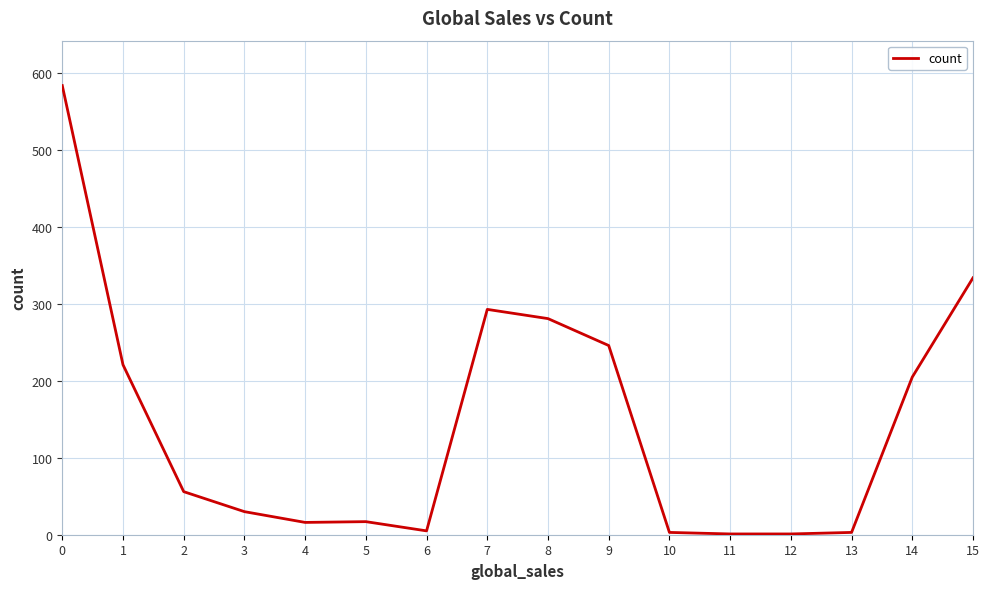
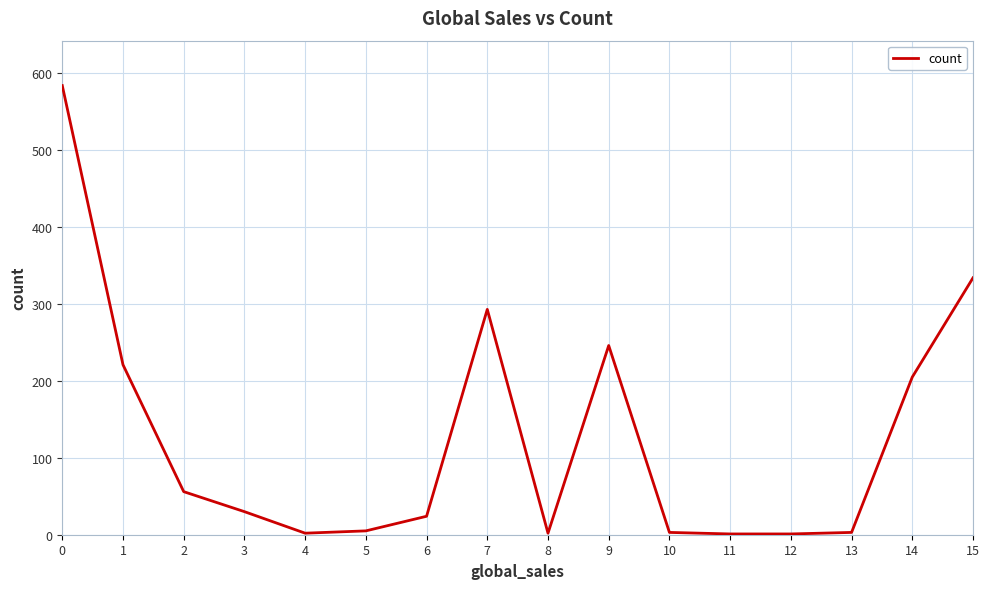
4: 20 -> 0
5: 20 -> 10
6: 10 -> 20
8: 280 -> 0
